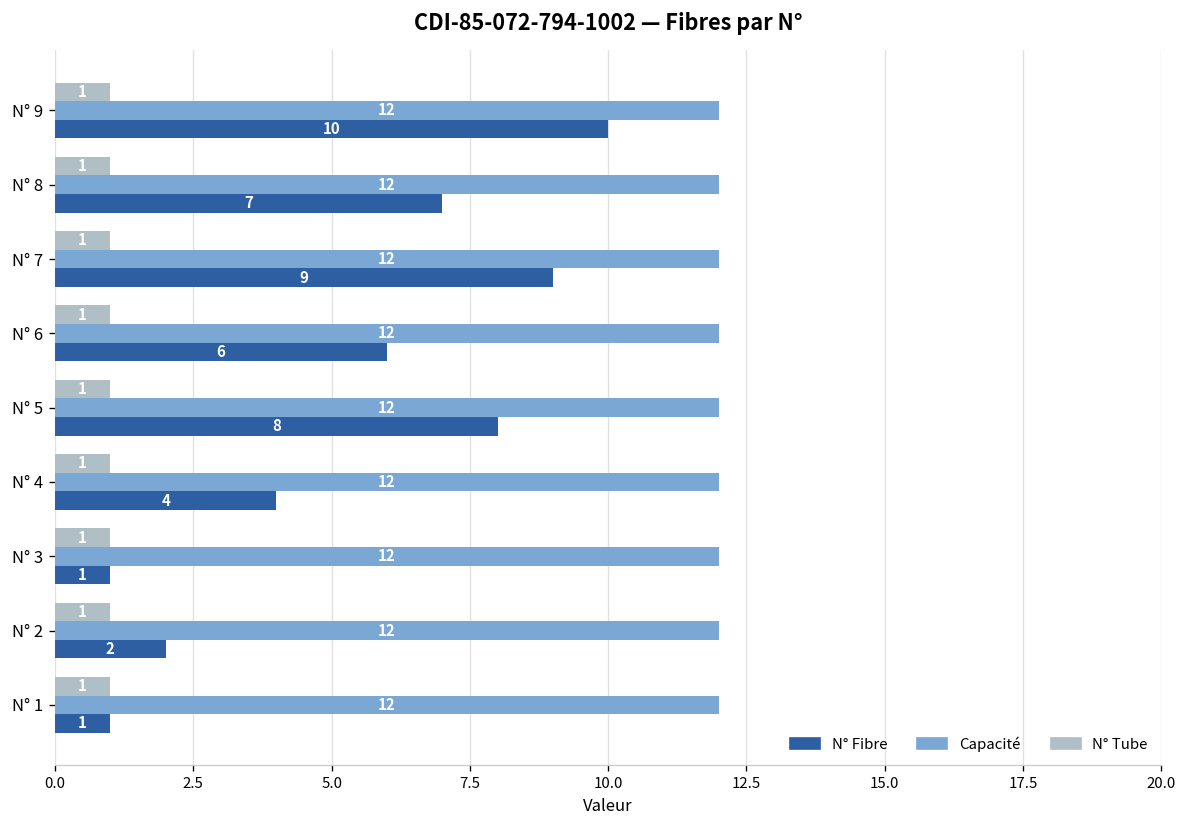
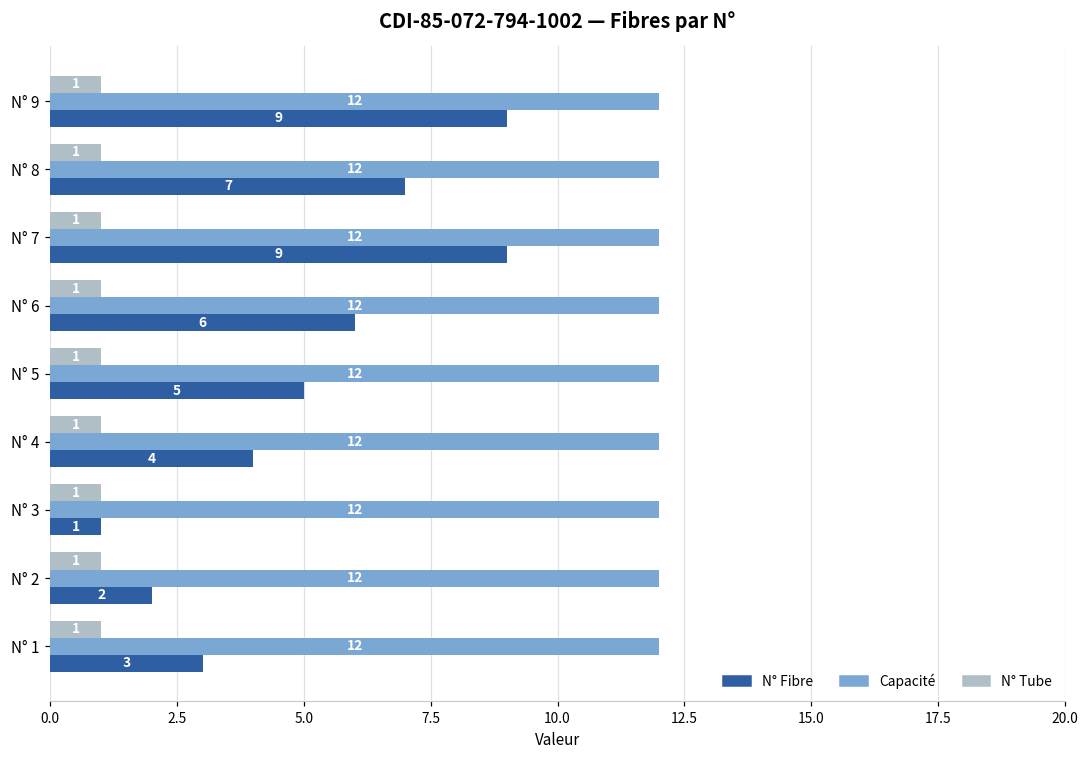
N° Fibre, N° 9: 10 -> 9
N° Fibre, N° 5: 8 -> 5
N° Fibre, N° 1: 1 -> 3
